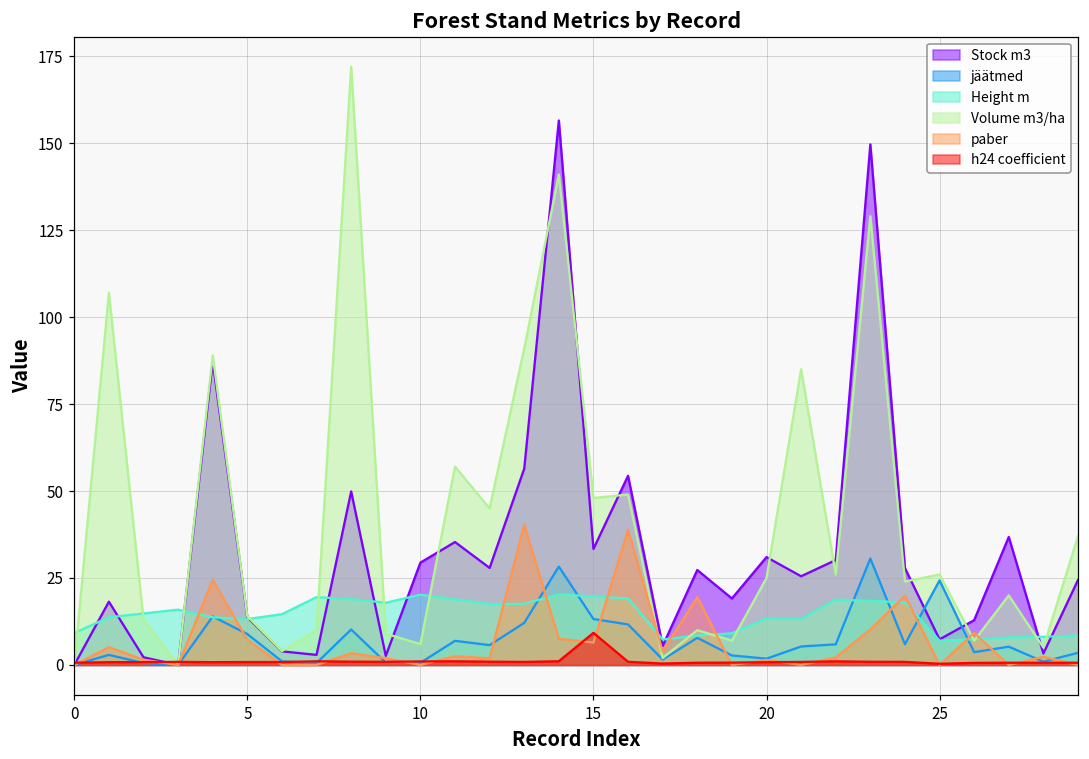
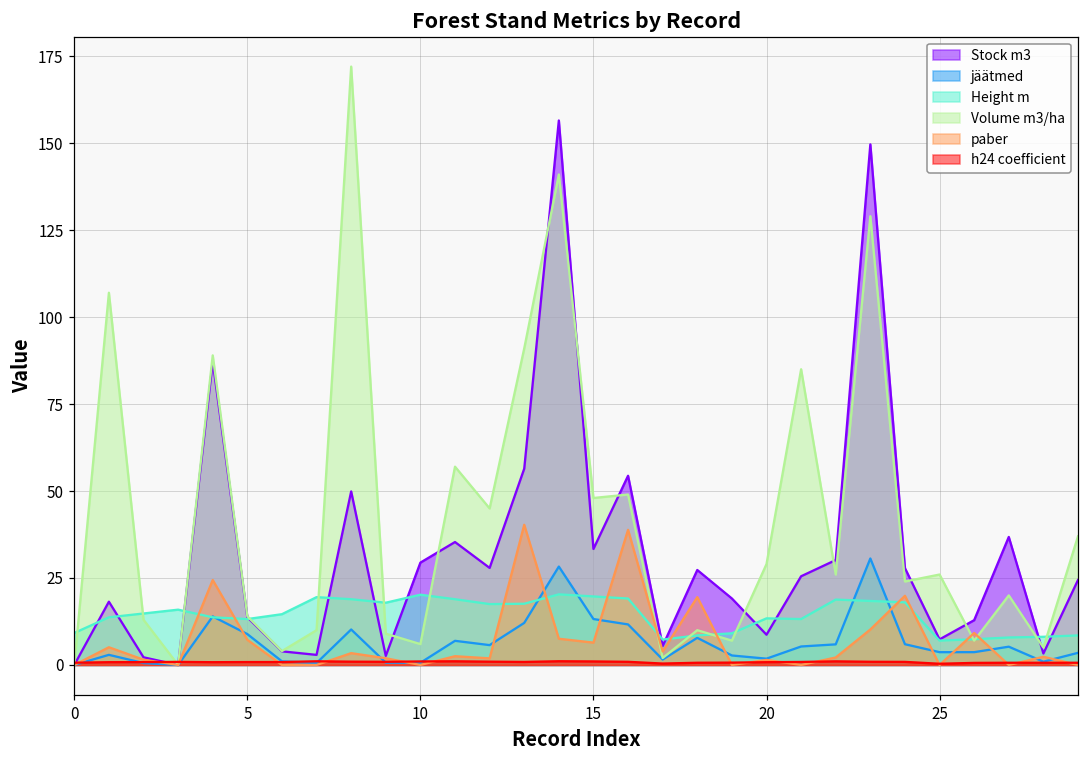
h24 coefficient, 15: 9 -> 1
Stock m3, 20: 31 -> 9
Volume m3/ha, 20: 25 -> 29
jäätmed, 25: 24 -> 4
